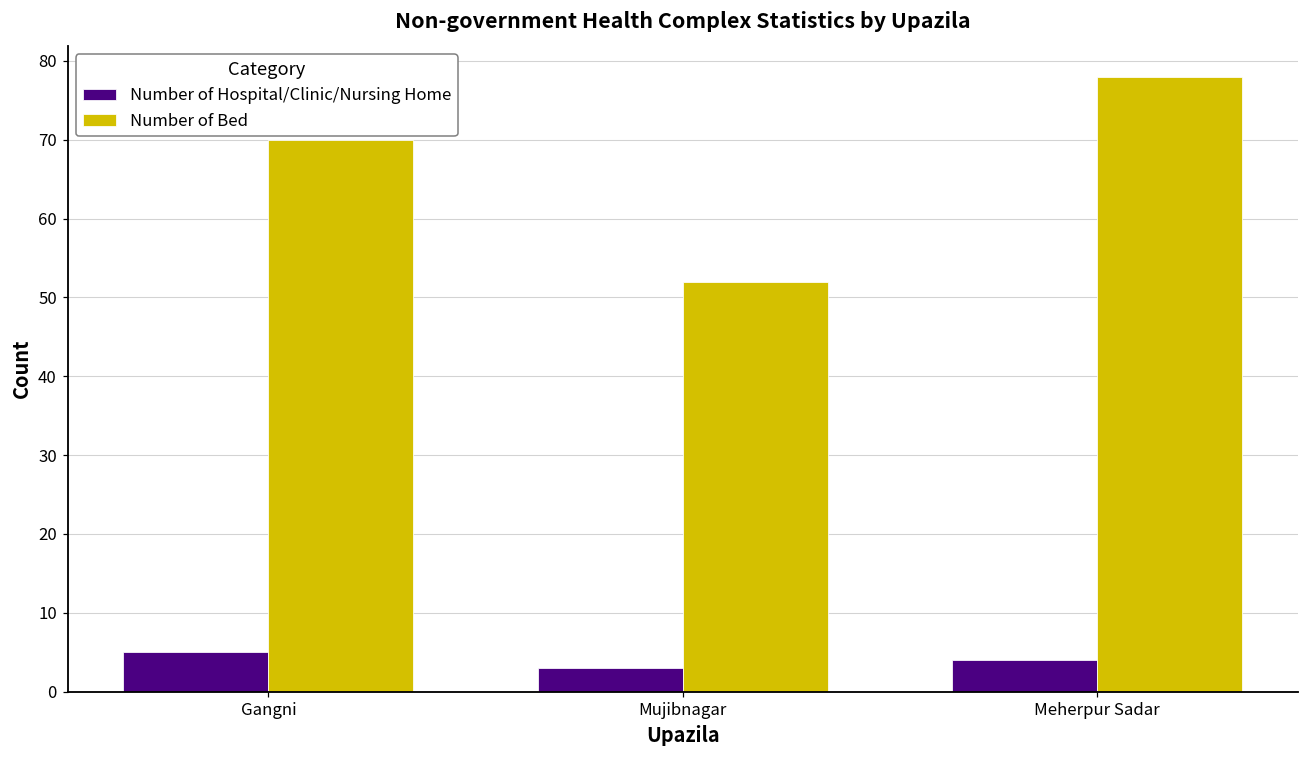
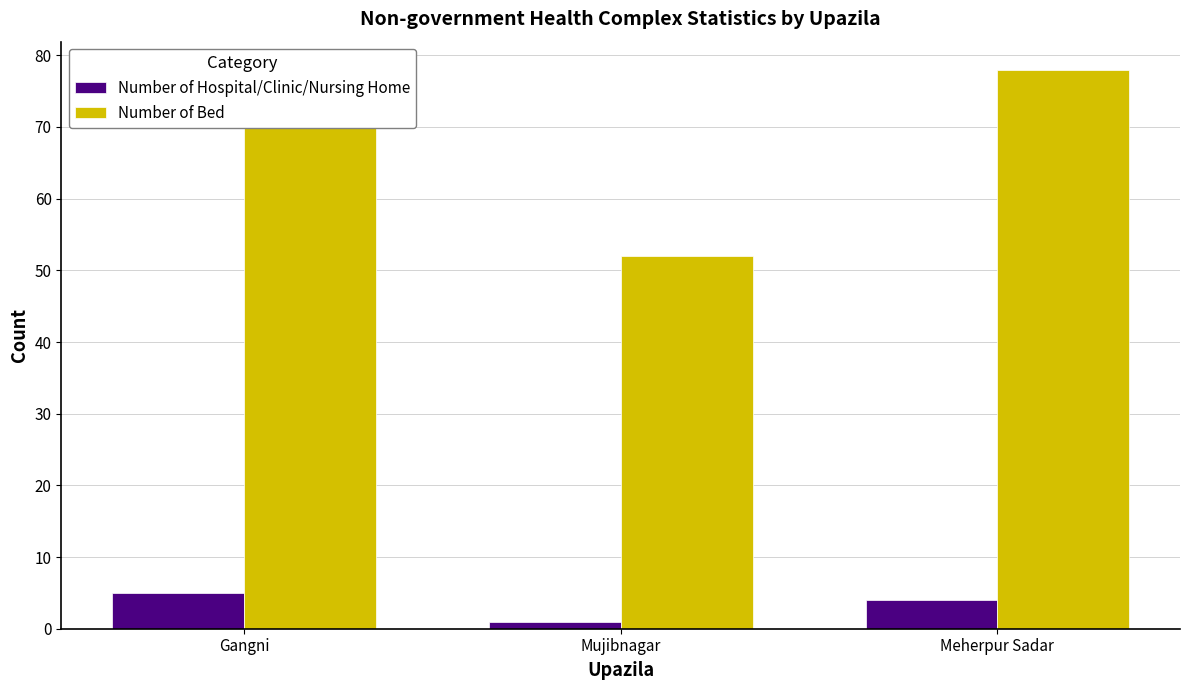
Number of Hospital/Clinic/Nursing Home, Mujibnagar: 3 -> 1
